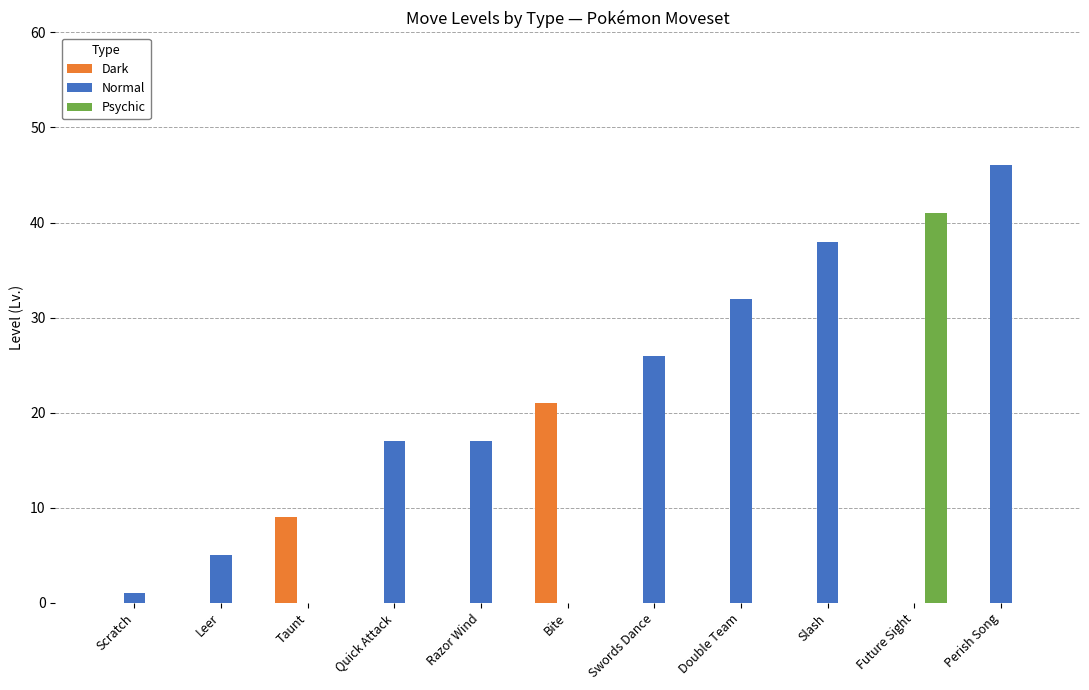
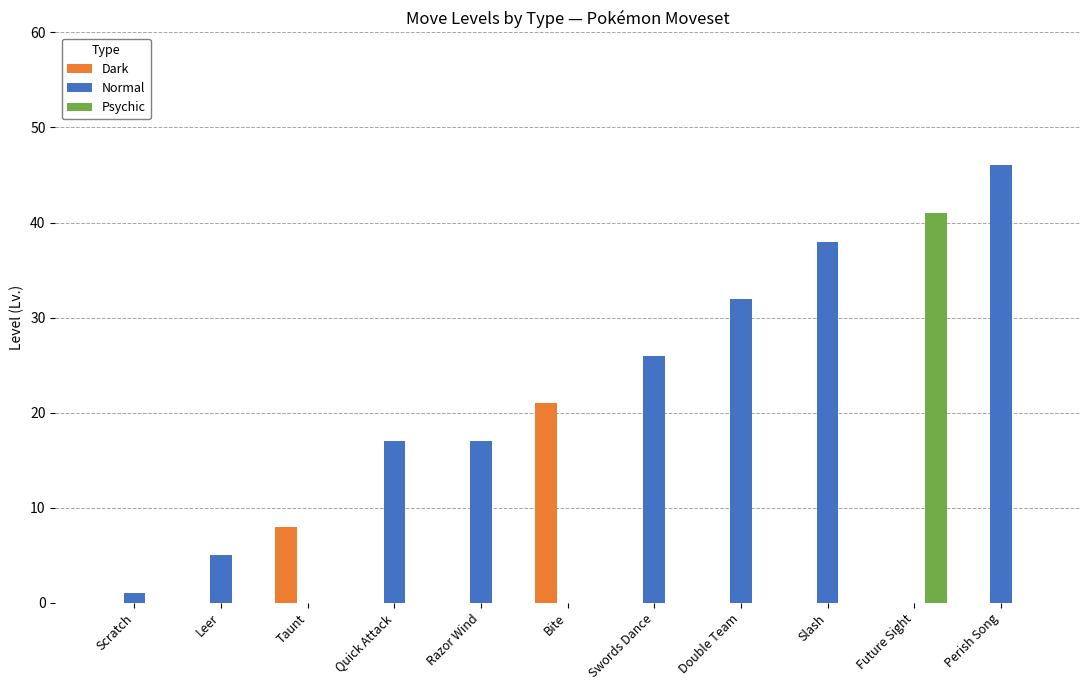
Dark, Taunt: 9 -> 8
